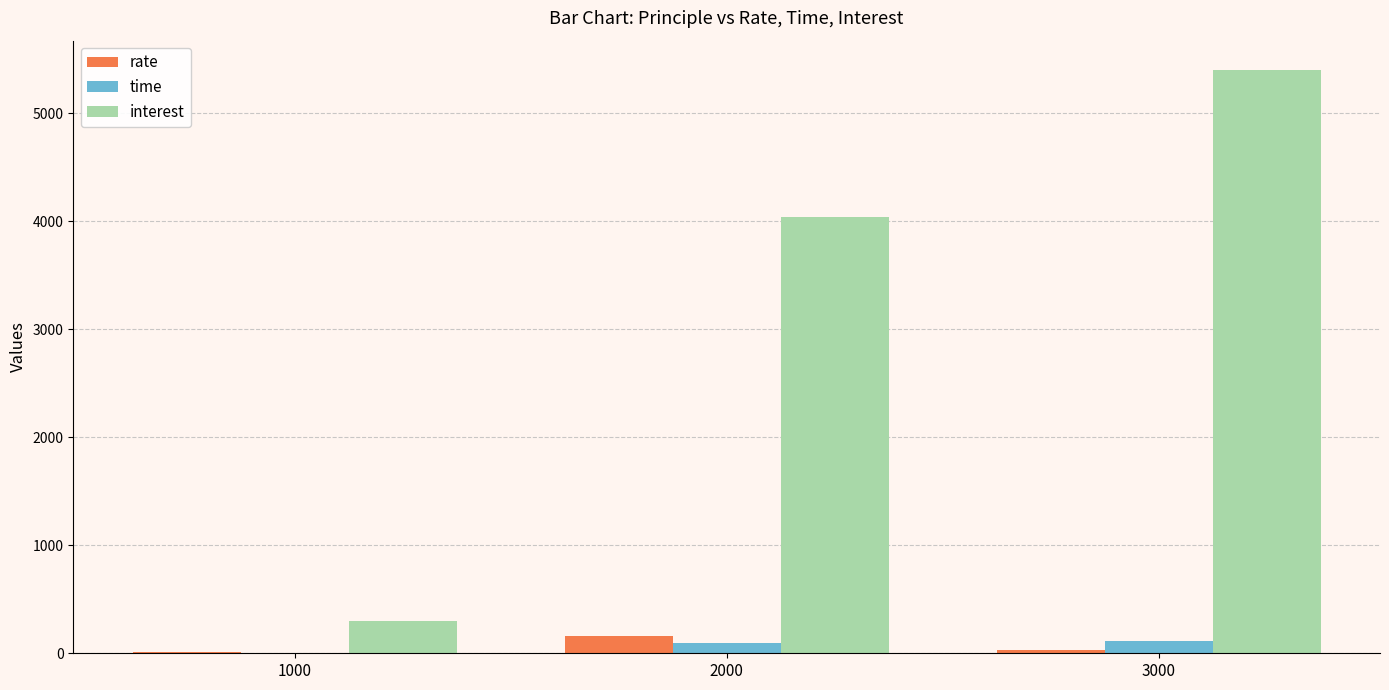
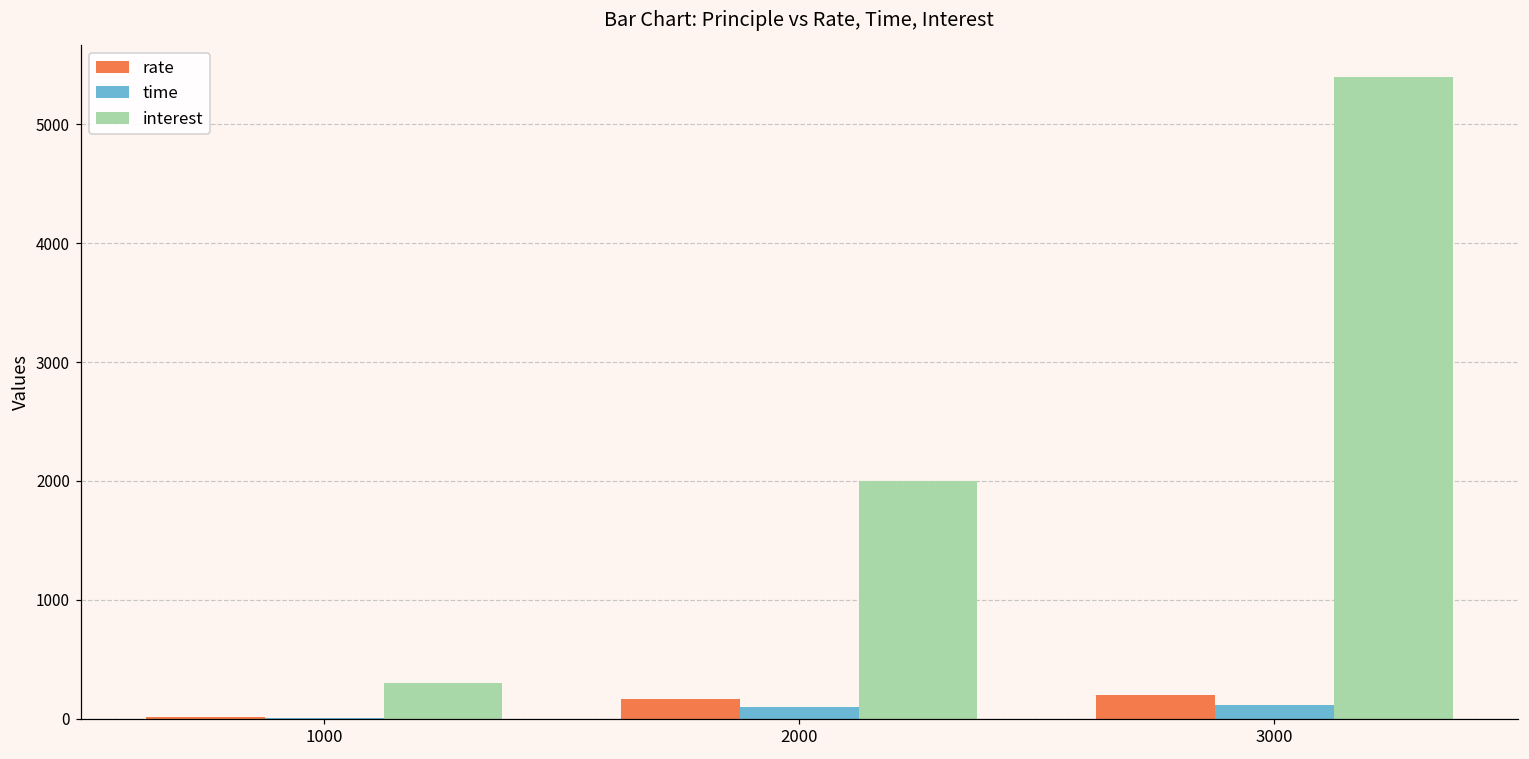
interest, 2000: 4040 -> 2000
rate, 3000: 30 -> 200
